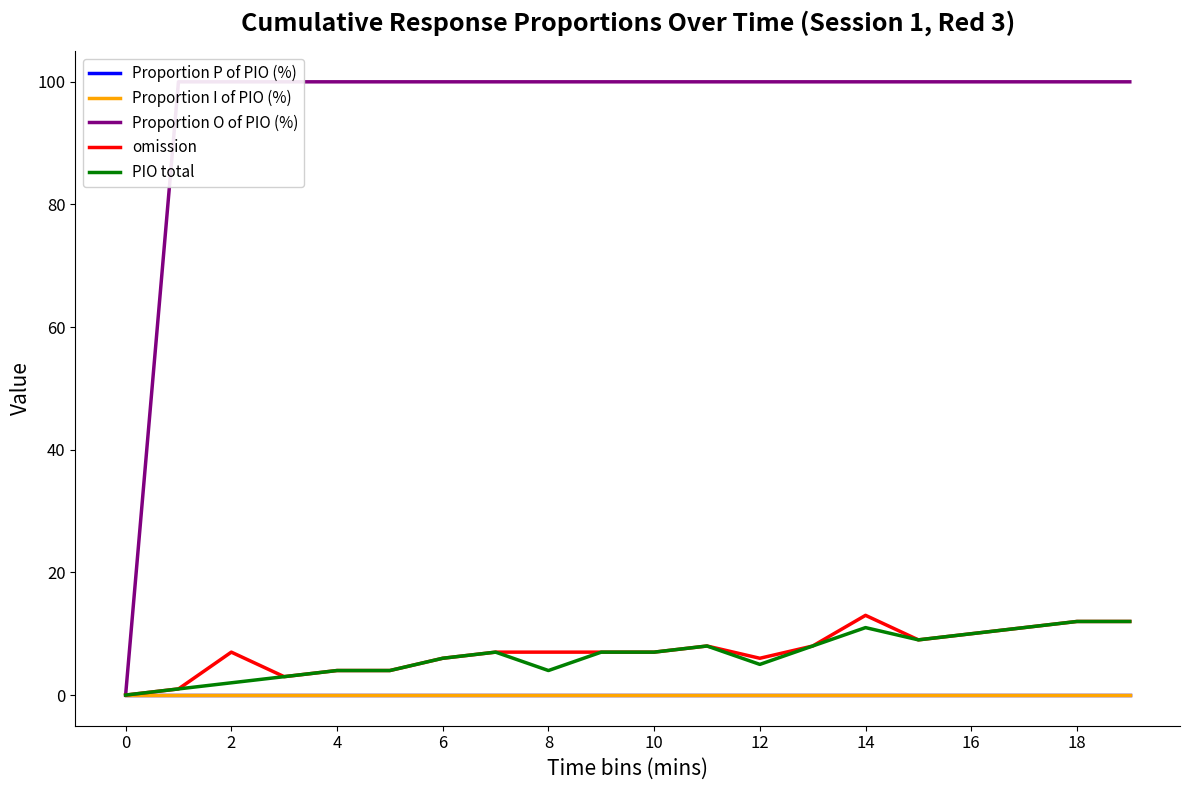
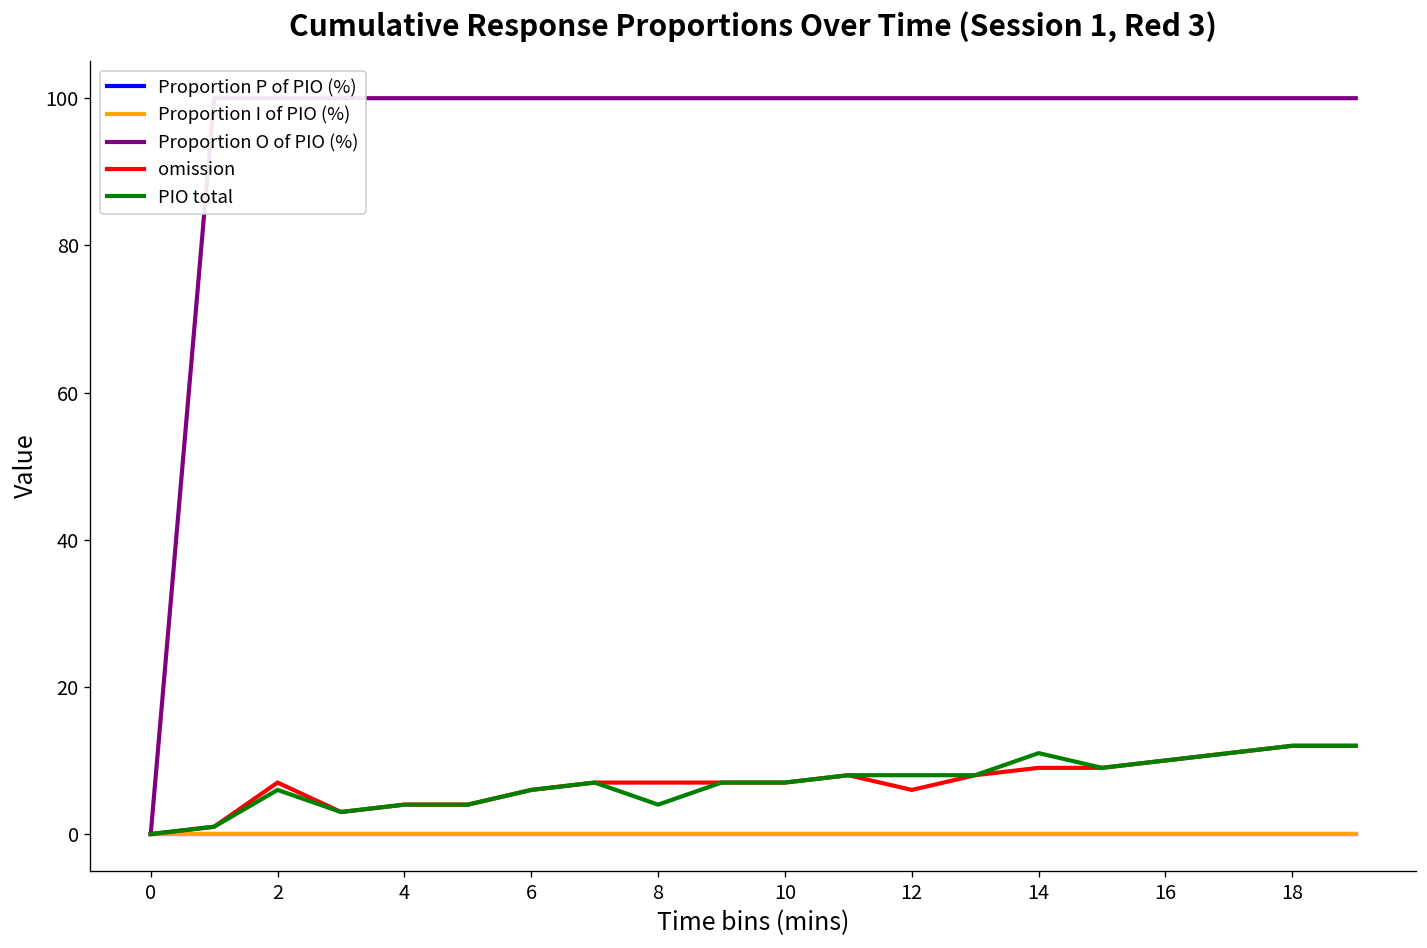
PIO total, 2: 2 -> 6
PIO total, 12: 5 -> 8
omission, 14: 13 -> 9
